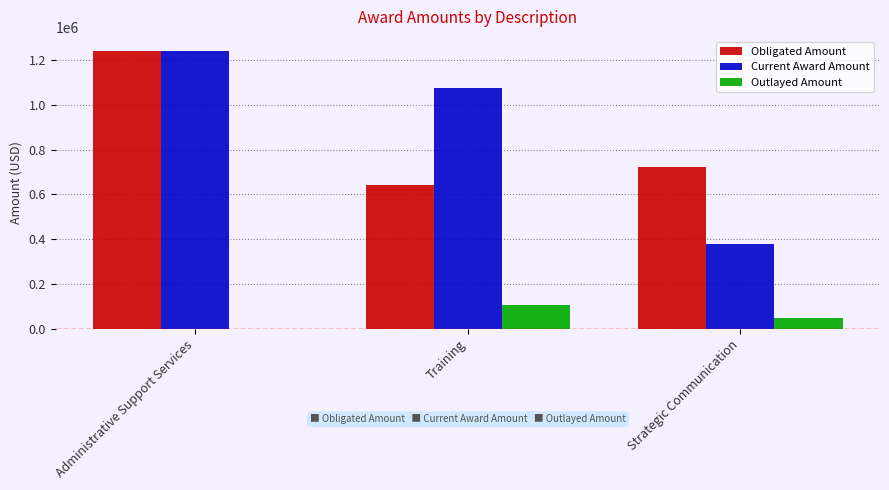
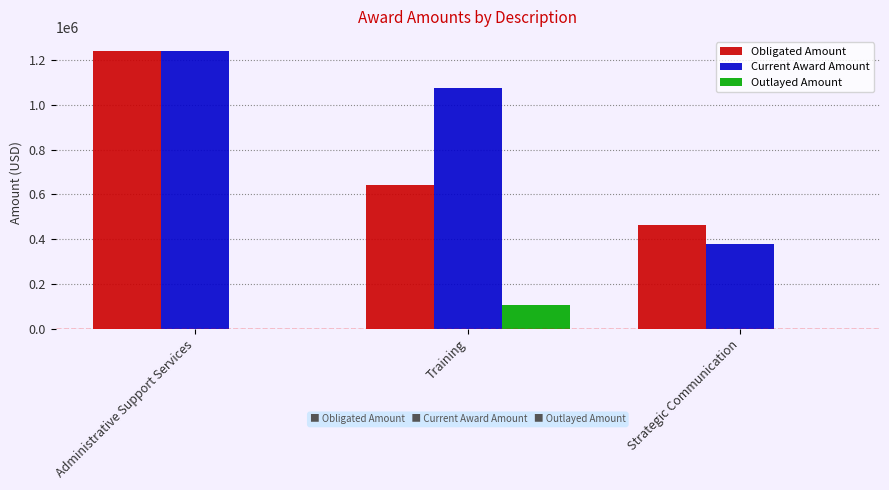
Obligated Amount, Strategic Communication: 720000 -> 460000
Outlayed Amount, Strategic Communication: 50000 -> 0
